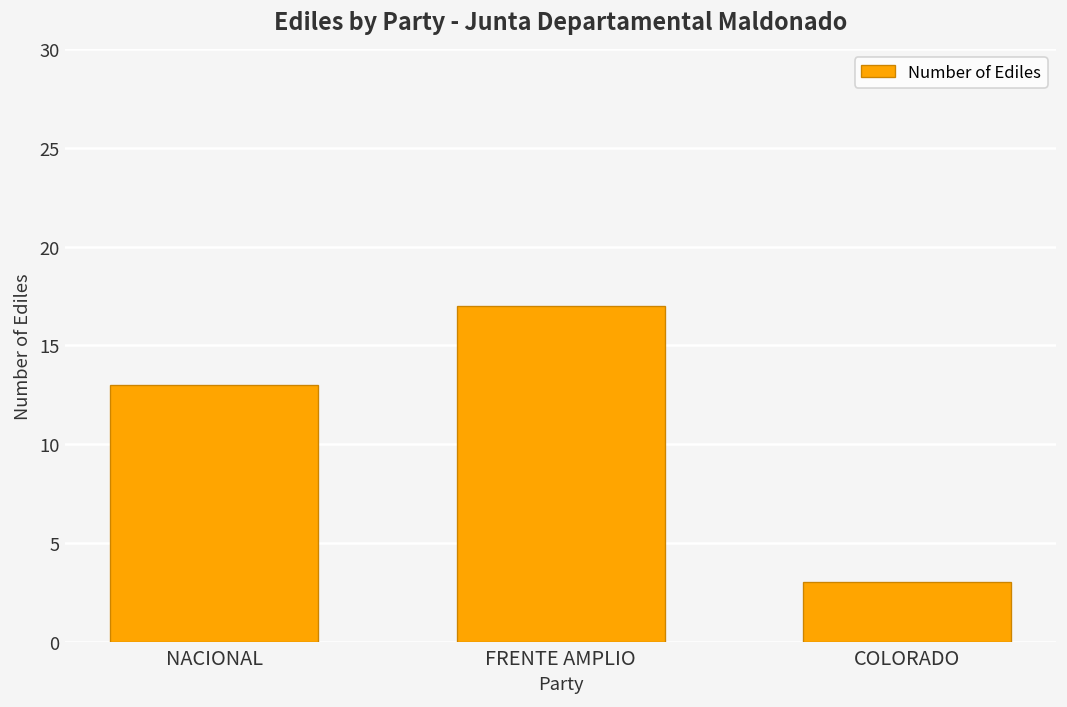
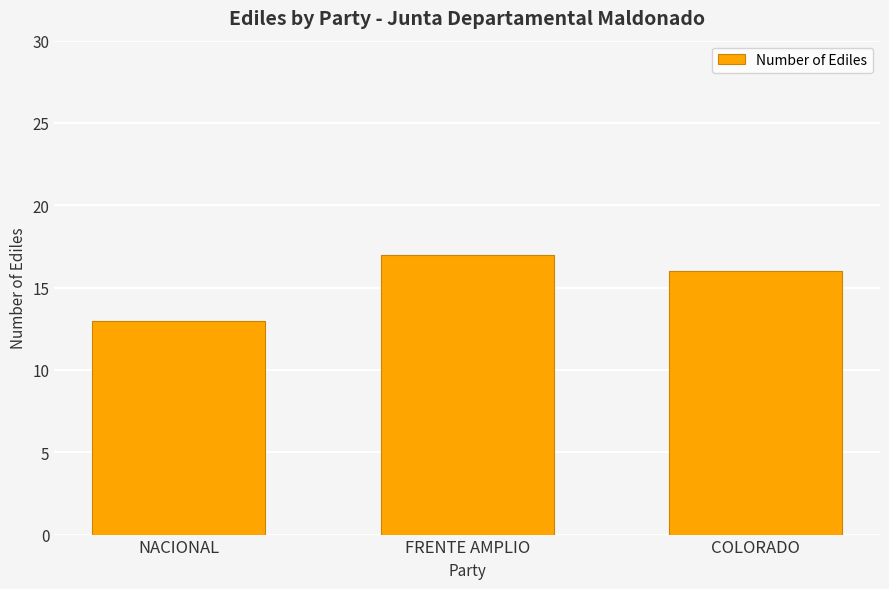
COLORADO: 3 -> 16
